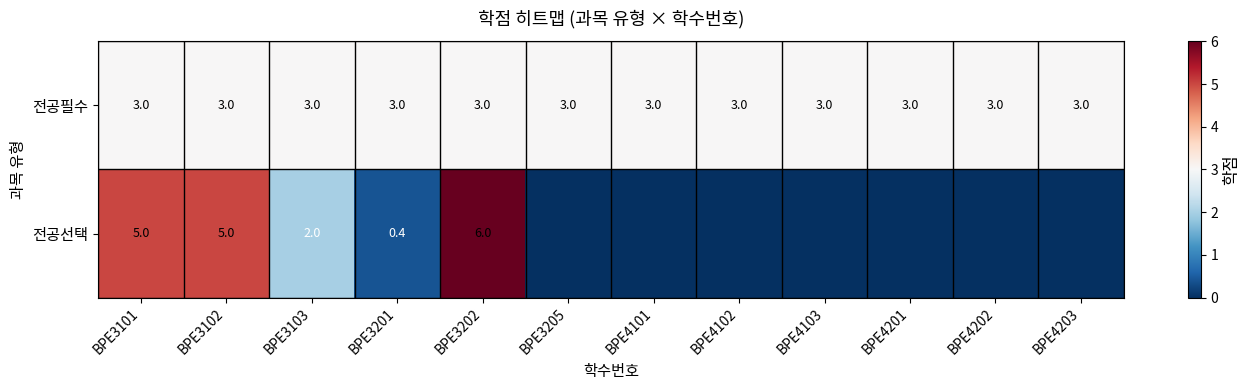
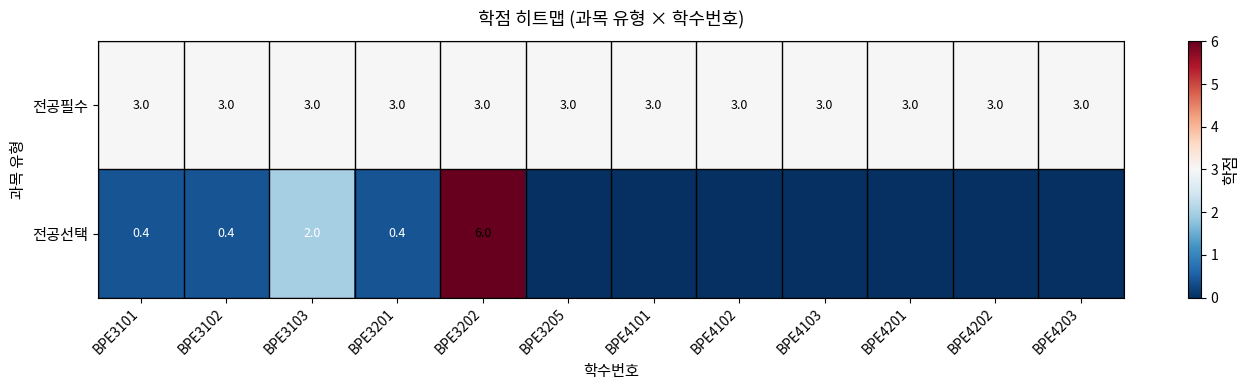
전공선택, BPE3101: 5.0 -> 0.4
전공선택, BPE3102: 5.0 -> 0.4
